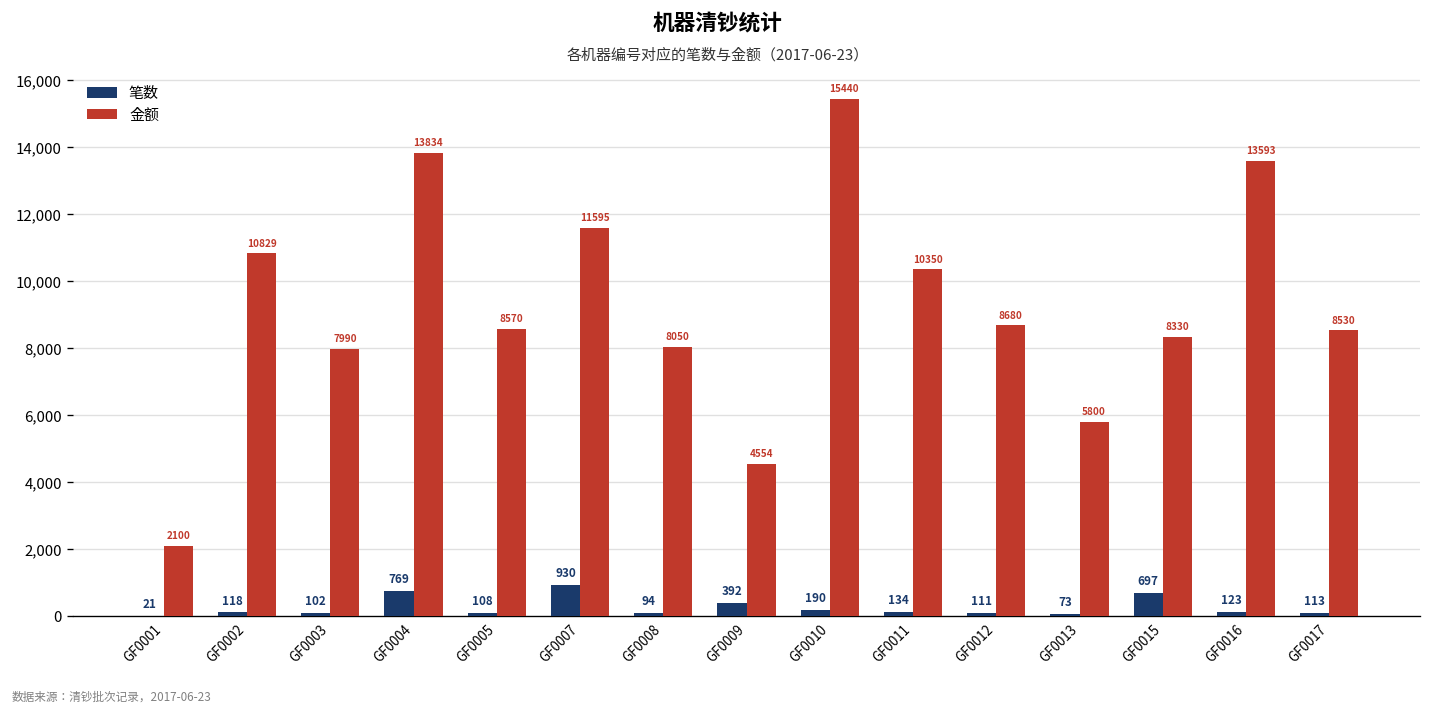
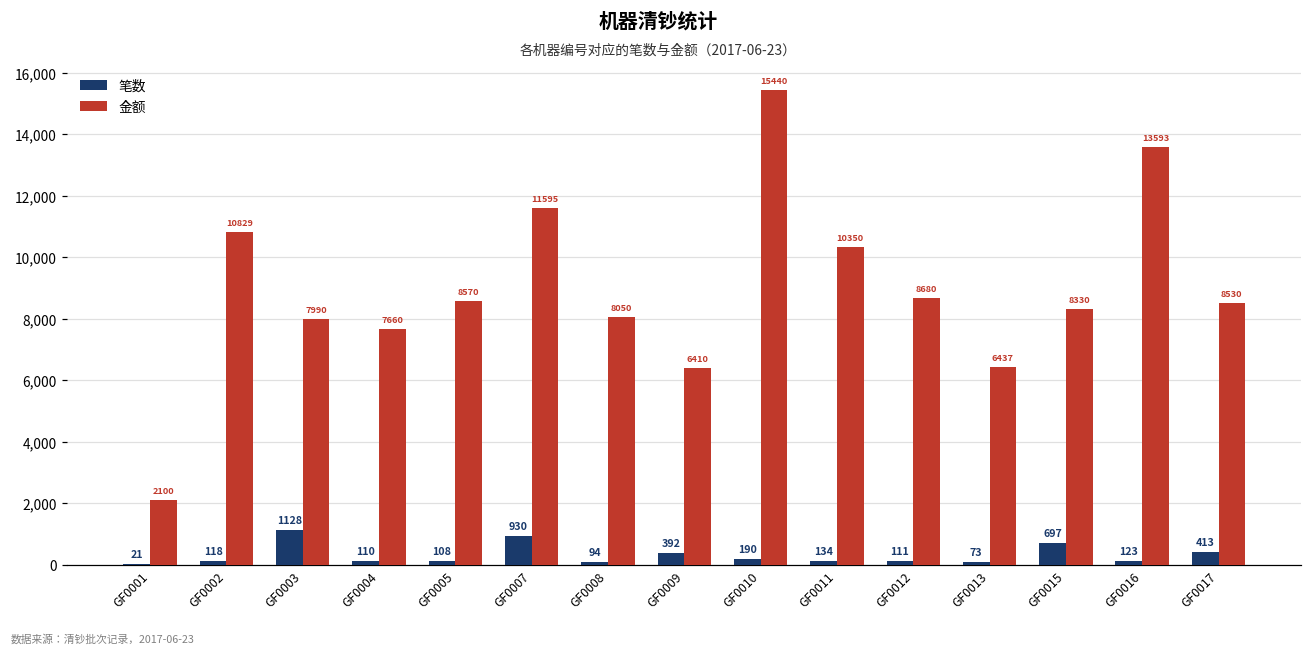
笔数, GF0003: 102 -> 1128
笔数, GF0004: 769 -> 110
金额, GF0004: 13834 -> 7660
金额, GF0009: 4554 -> 6410
金额, GF0013: 5800 -> 6437
笔数, GF0017: 113 -> 413
